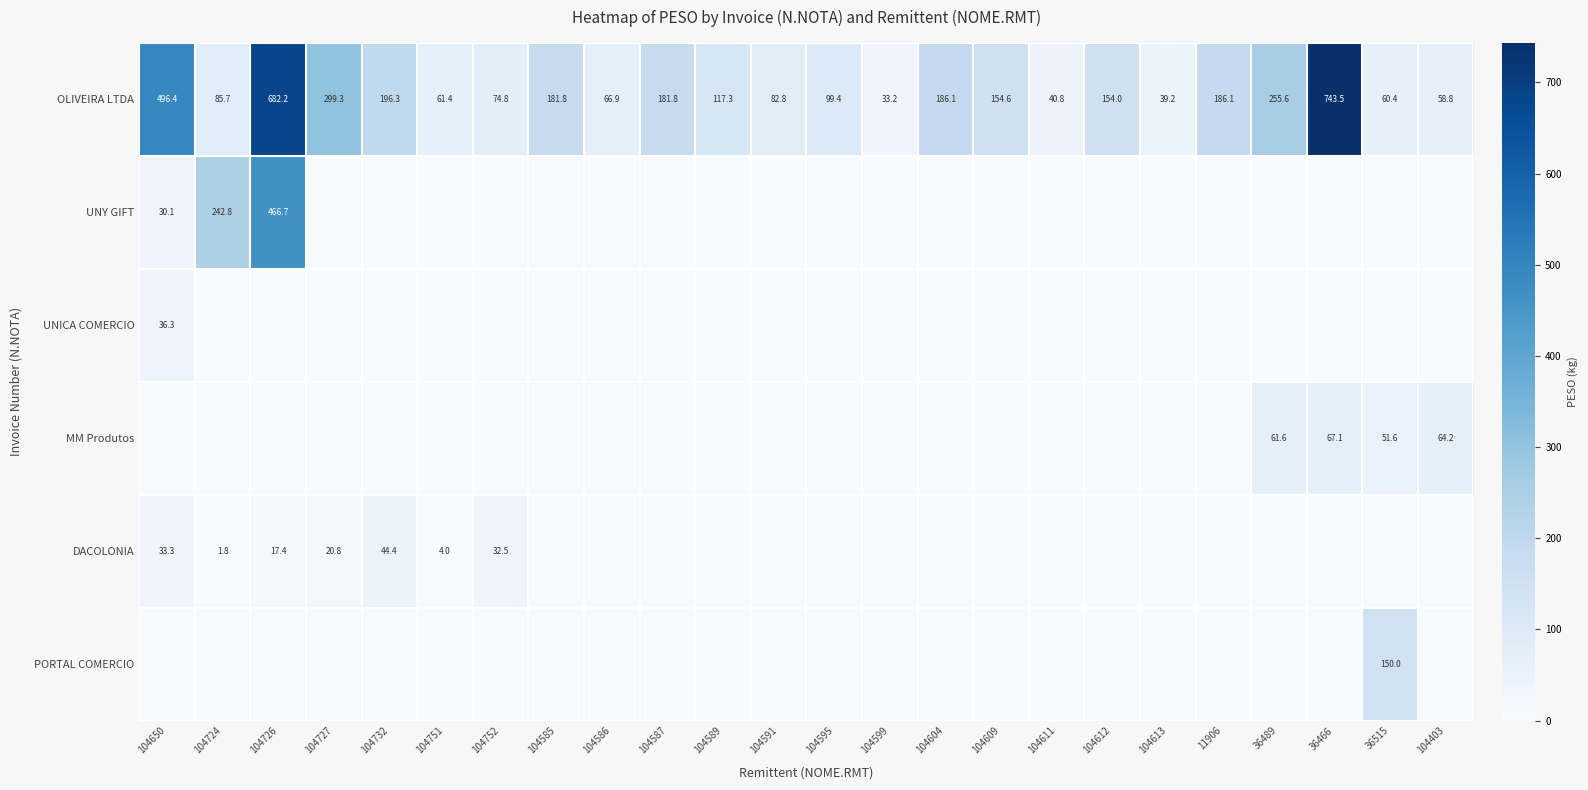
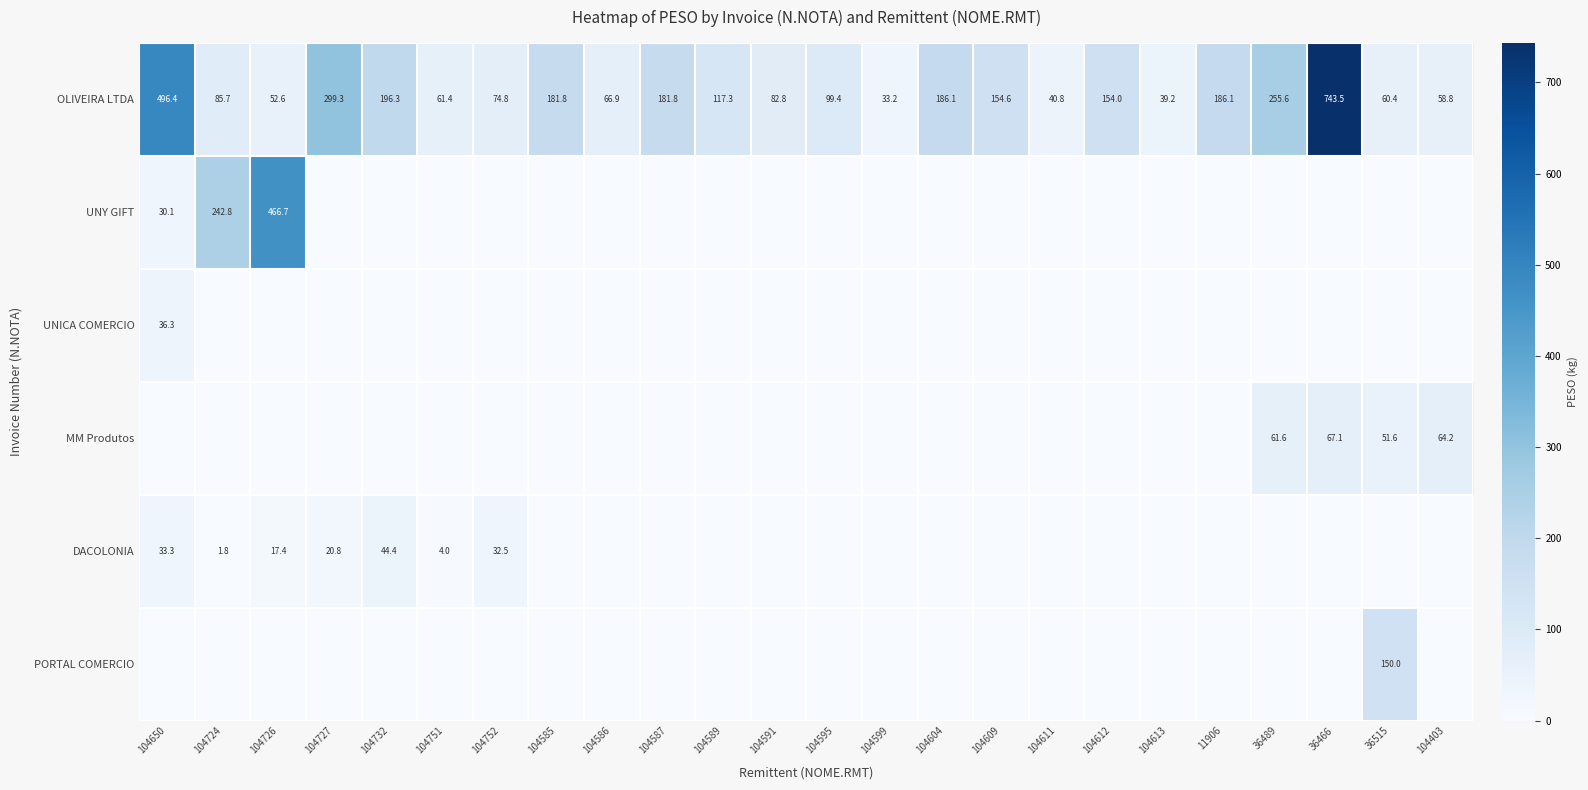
OLIVEIRA LTDA, 104726: 682.2 -> 52.6
